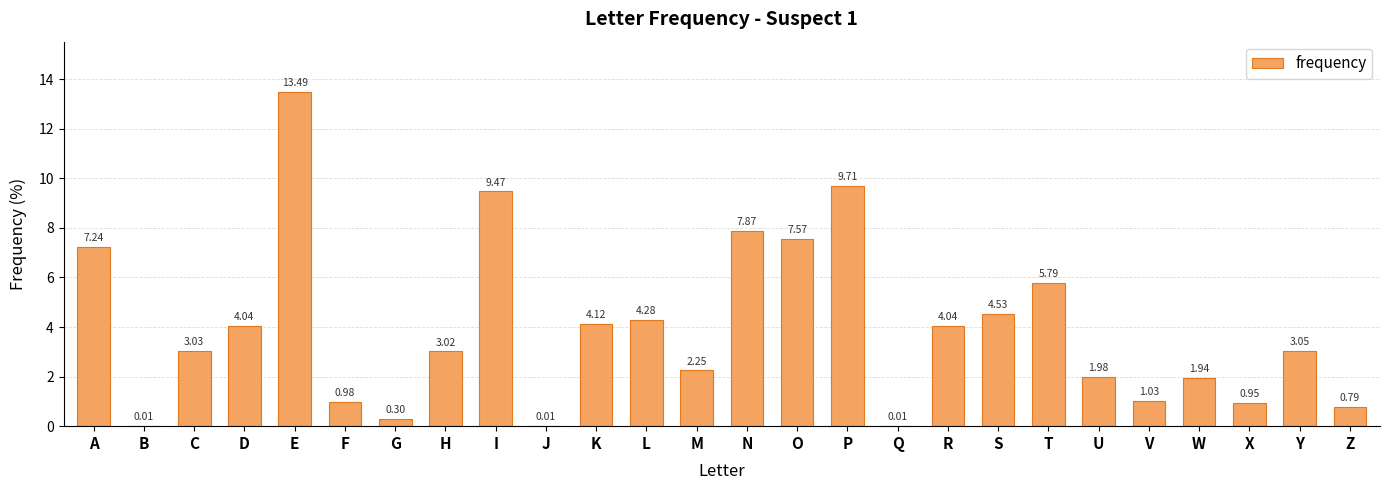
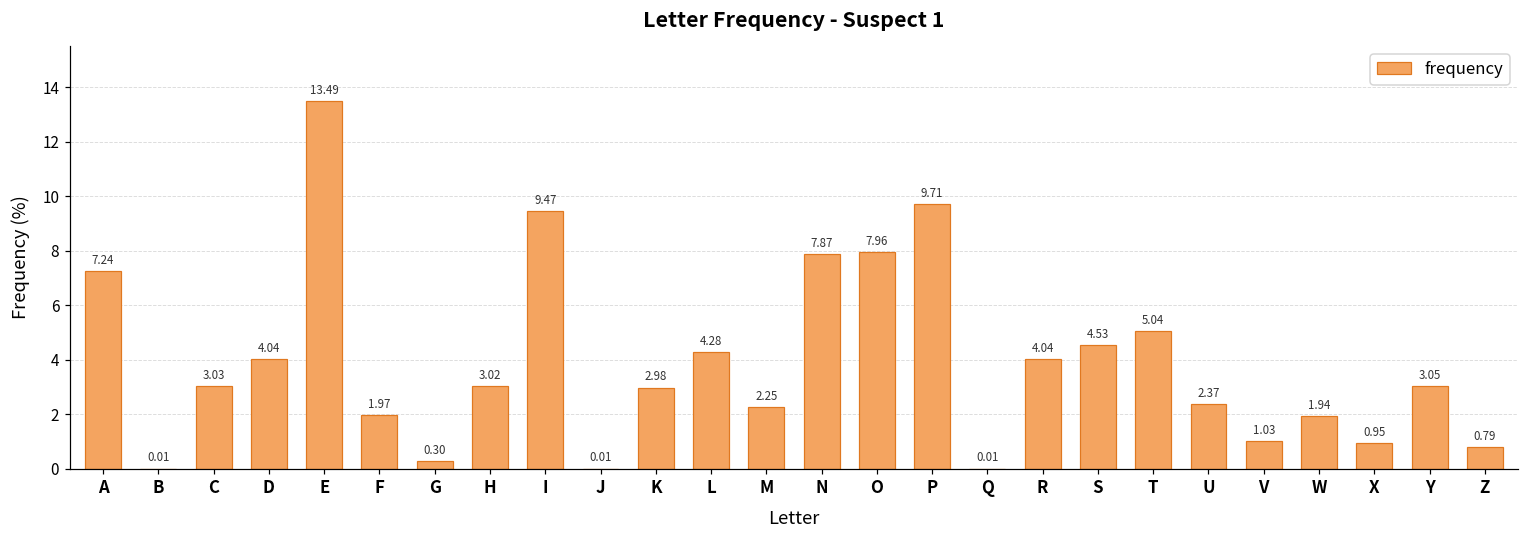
F: 0.98 -> 1.97
K: 4.12 -> 2.98
O: 7.57 -> 7.96
T: 5.79 -> 5.04
U: 1.98 -> 2.37
